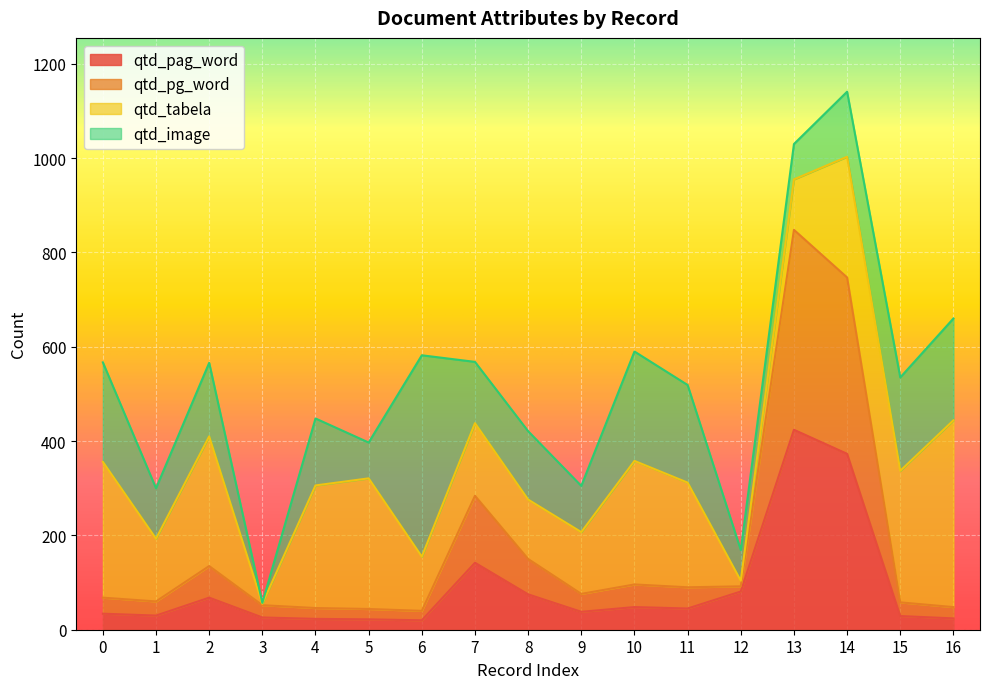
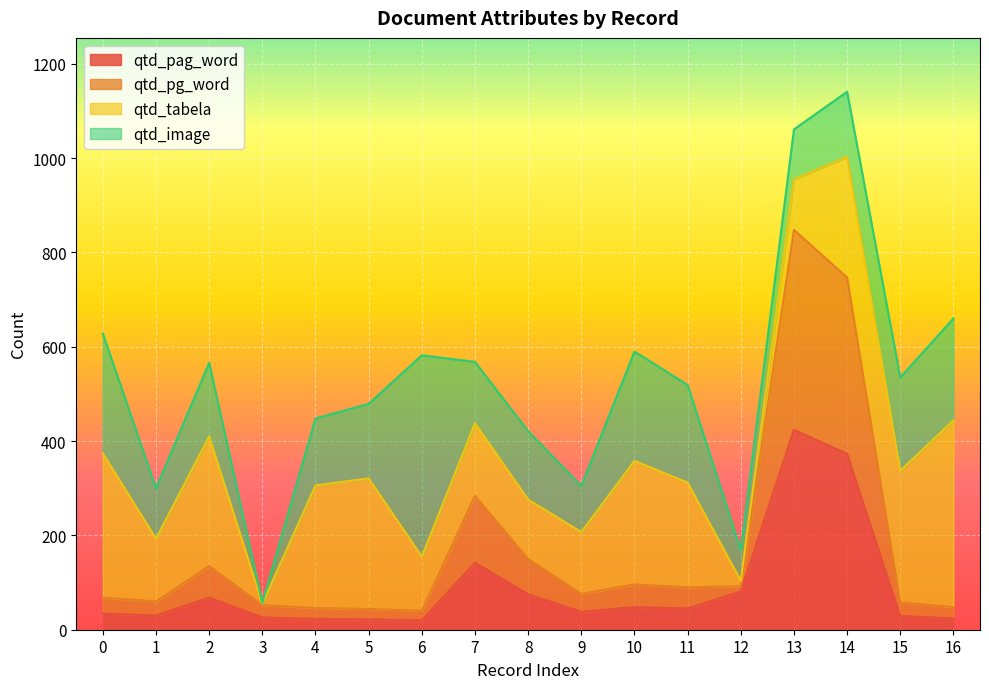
qtd_tabela, 0: 290 -> 310
qtd_image, 0: 210 -> 250
qtd_image, 5: 80 -> 160
qtd_image, 13: 80 -> 110
